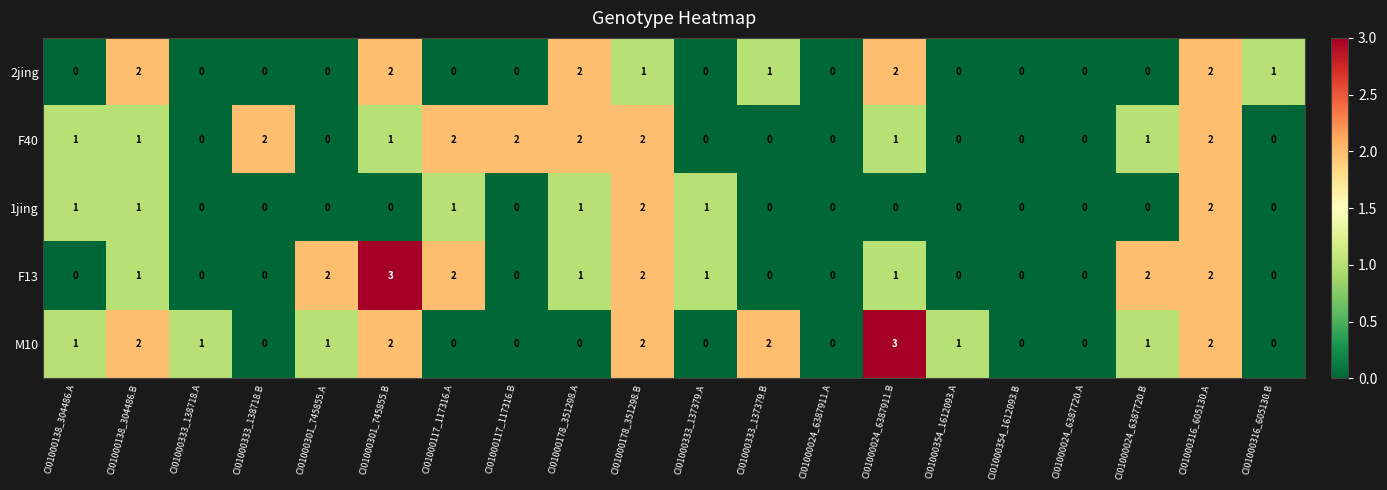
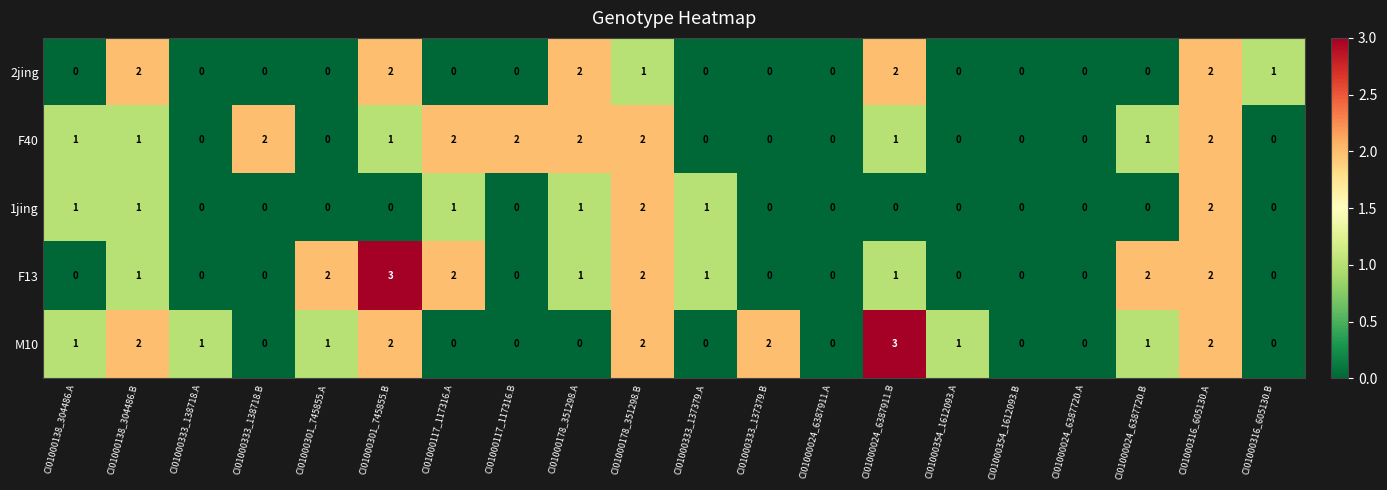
2jing, CI01000333_137379.B: 1 -> 0
